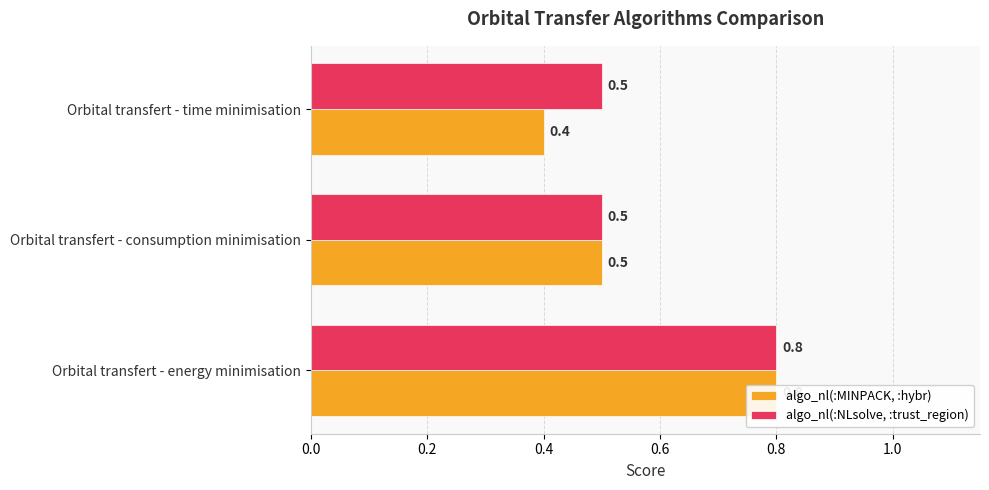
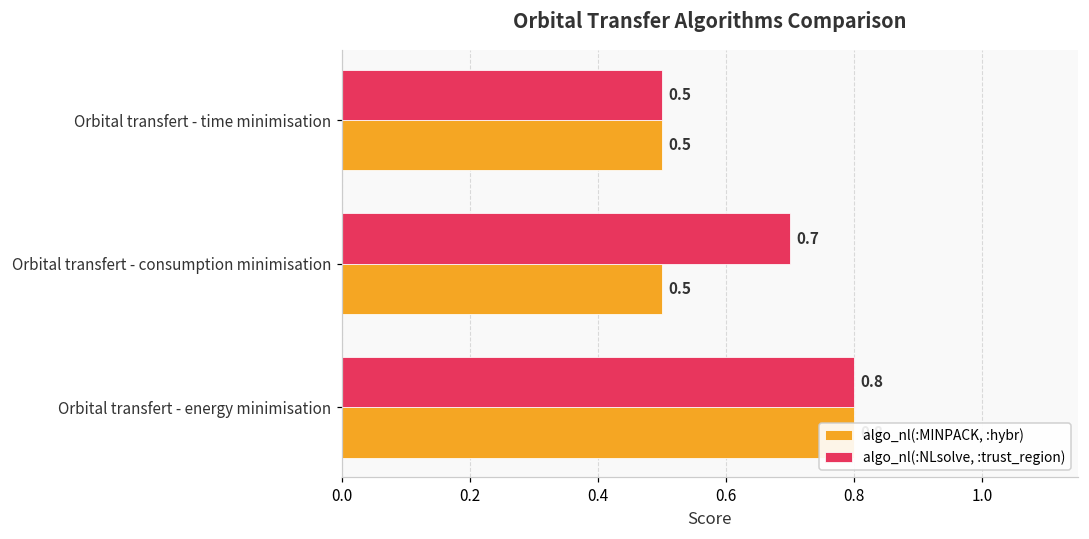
algo_nl(:MINPACK, :hybr), Orbital transfert - time minimisation: 0.4 -> 0.5
algo_nl(:NLsolve, :trust_region), Orbital transfert - consumption minimisation: 0.5 -> 0.7
